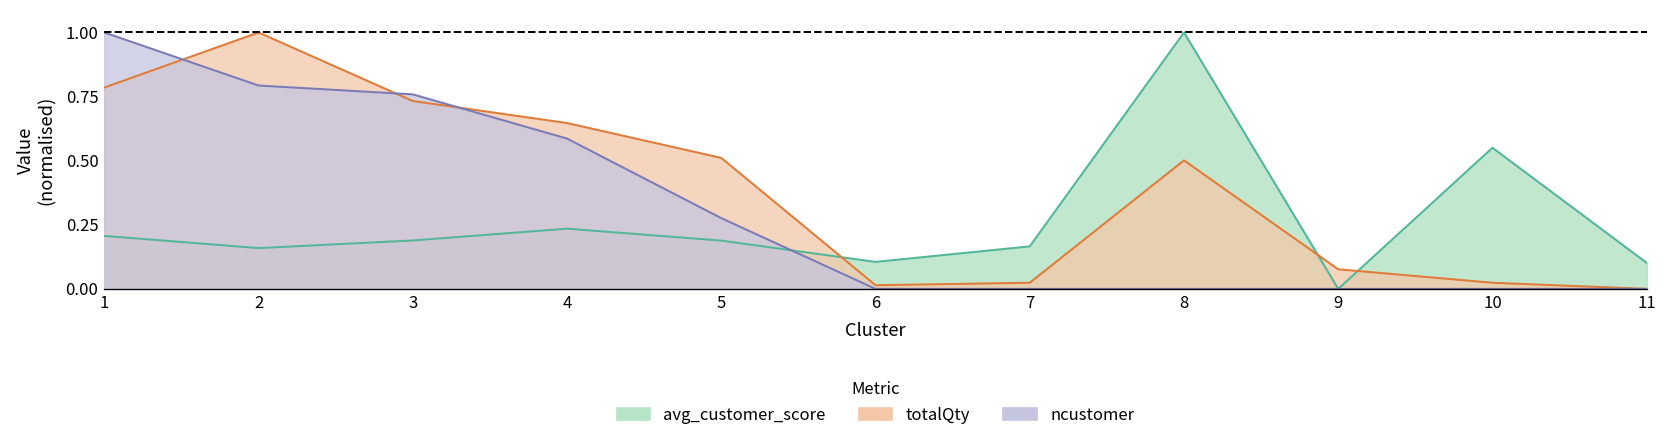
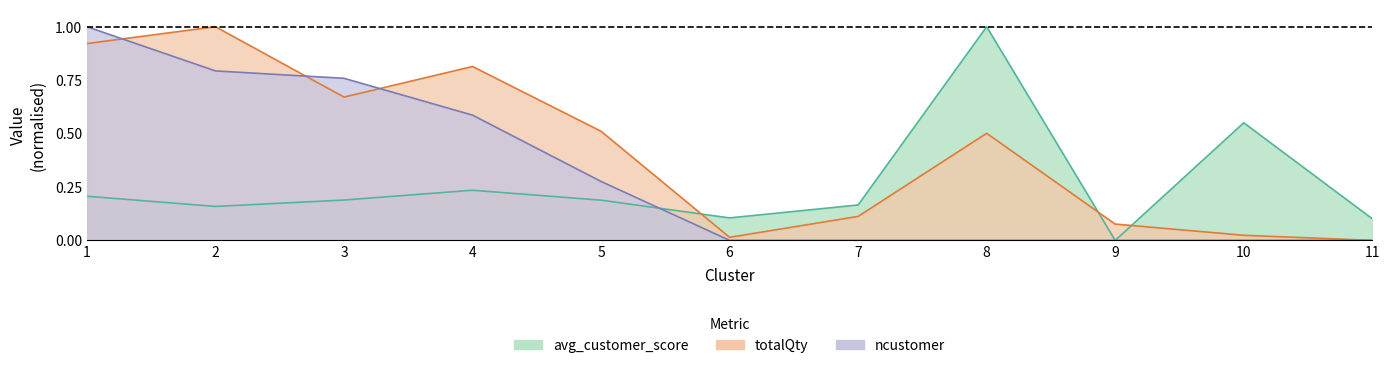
totalQty, 1: 0.79 -> 0.92
totalQty, 3: 0.73 -> 0.67
totalQty, 4: 0.65 -> 0.81
totalQty, 7: 0.02 -> 0.11
